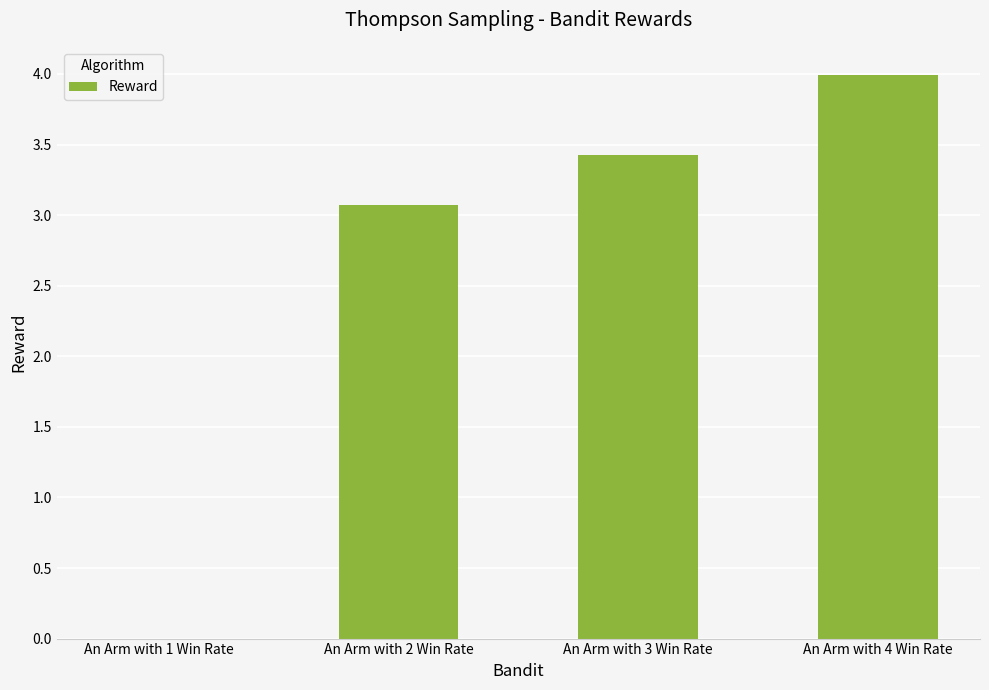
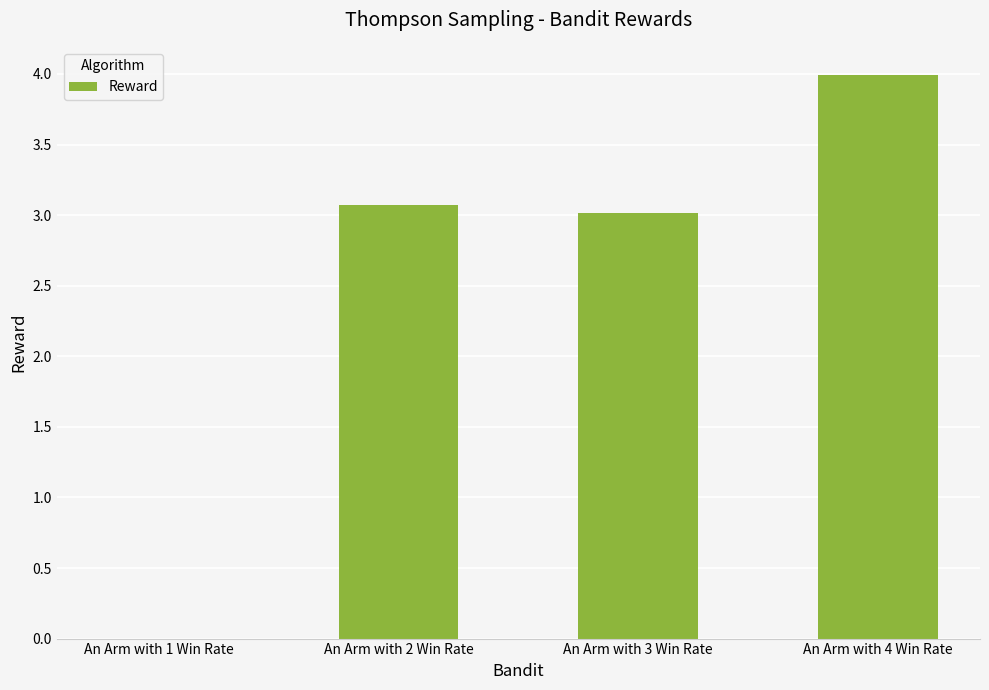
An Arm with 3 Win Rate: 3.42 -> 3.01
